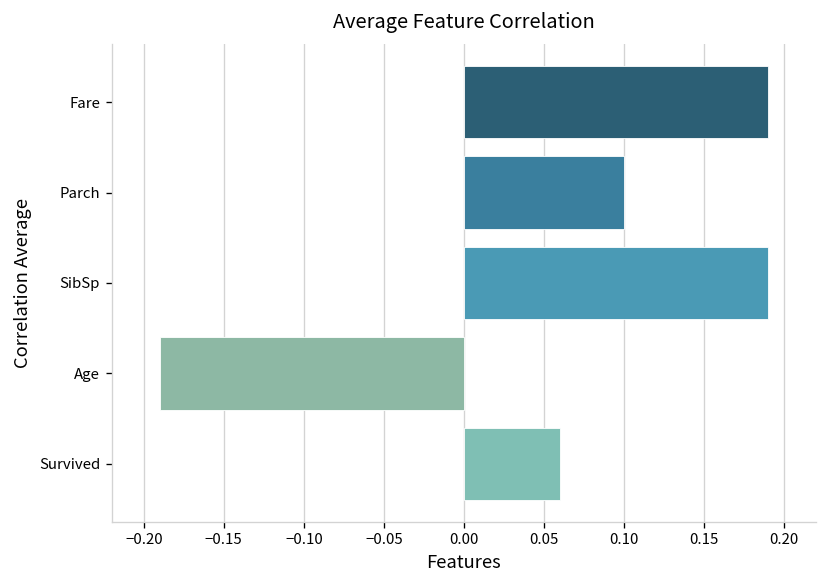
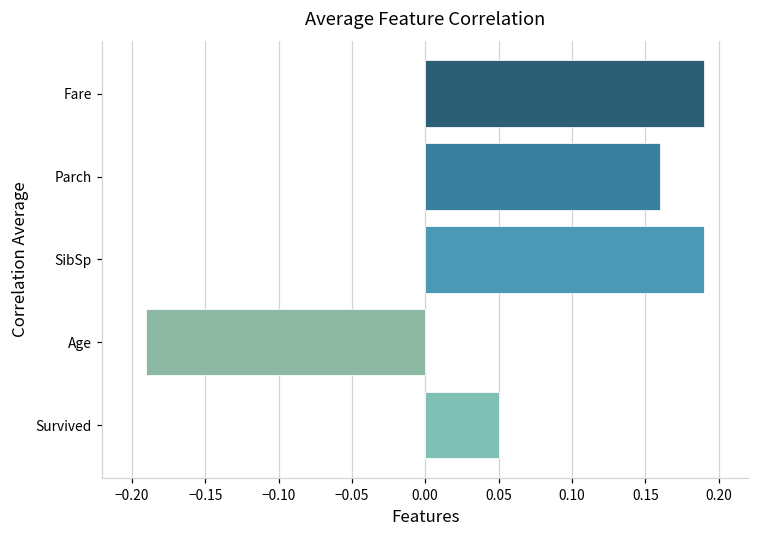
Parch: 0.10 -> 0.16
Survived: 0.06 -> 0.05
